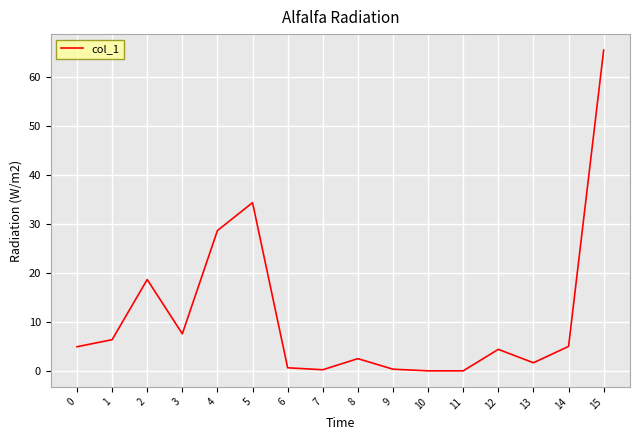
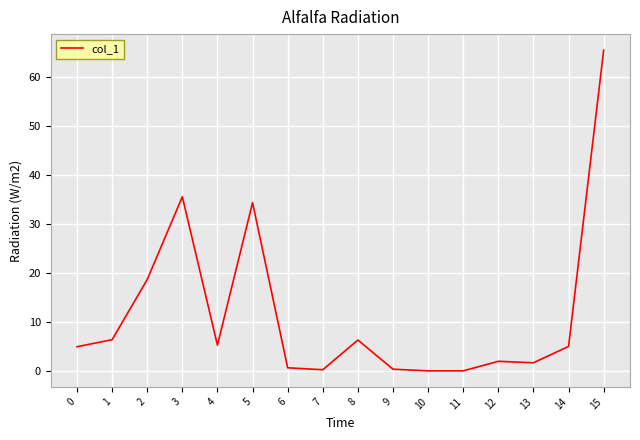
3: 8 -> 36
4: 29 -> 5
8: 2 -> 6
12: 4 -> 2
